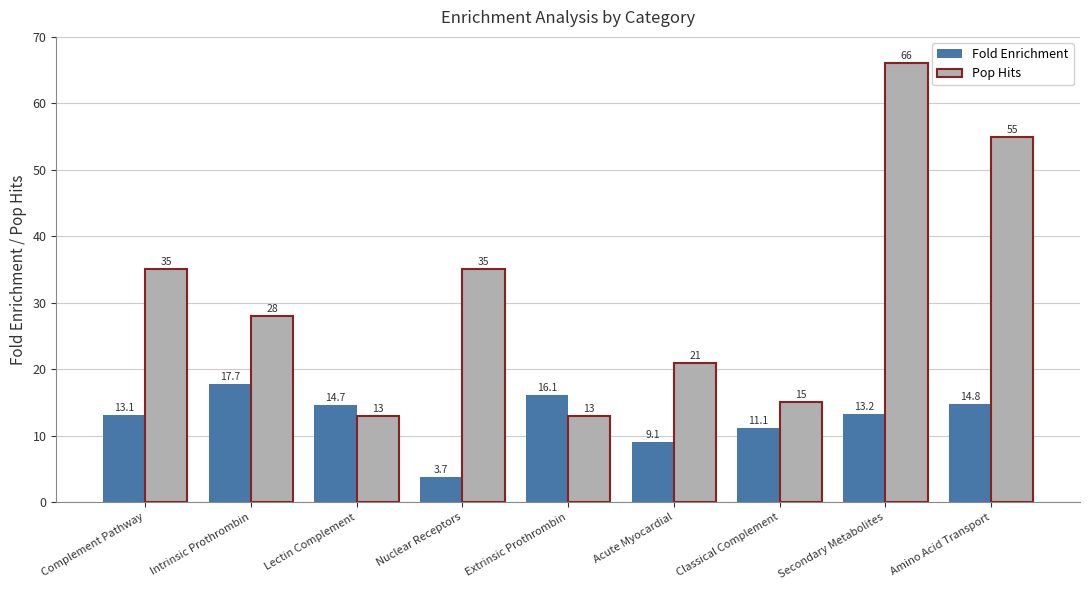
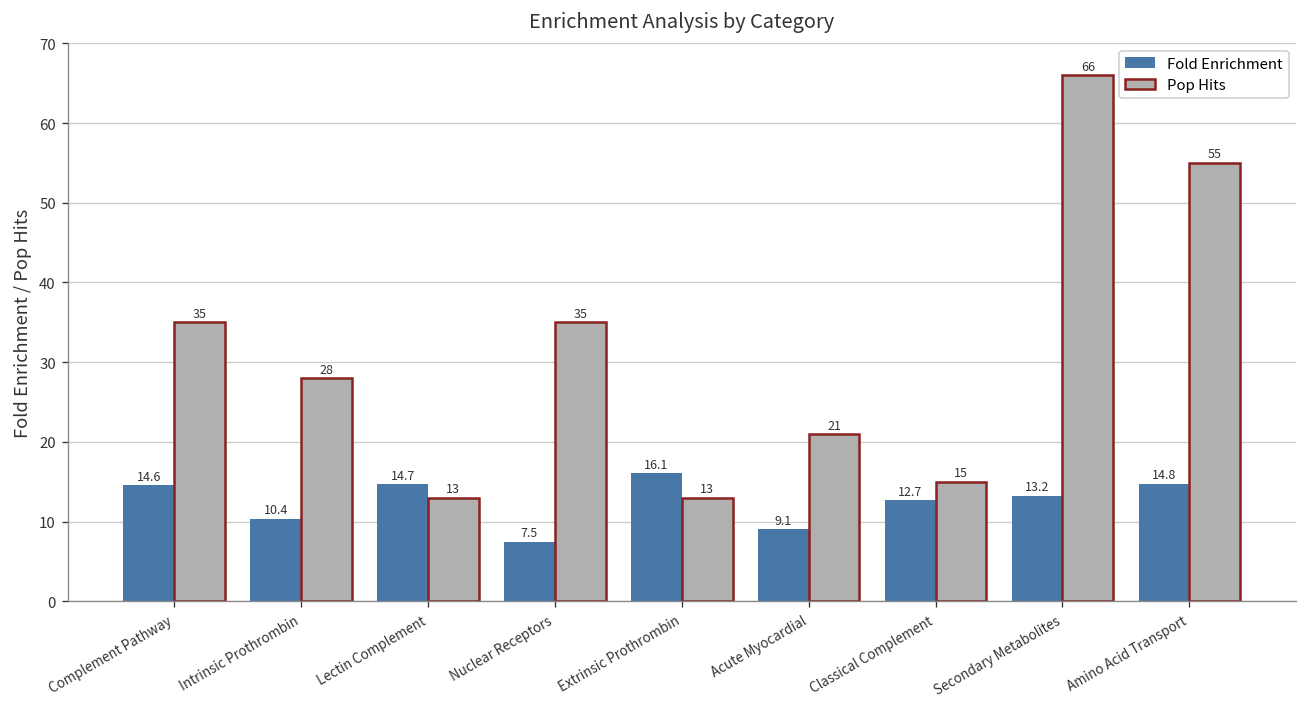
Fold Enrichment, Complement Pathway: 13.1 -> 14.6
Fold Enrichment, Intrinsic Prothrombin: 17.7 -> 10.4
Fold Enrichment, Nuclear Receptors: 3.7 -> 7.5
Fold Enrichment, Classical Complement: 11.1 -> 12.7
